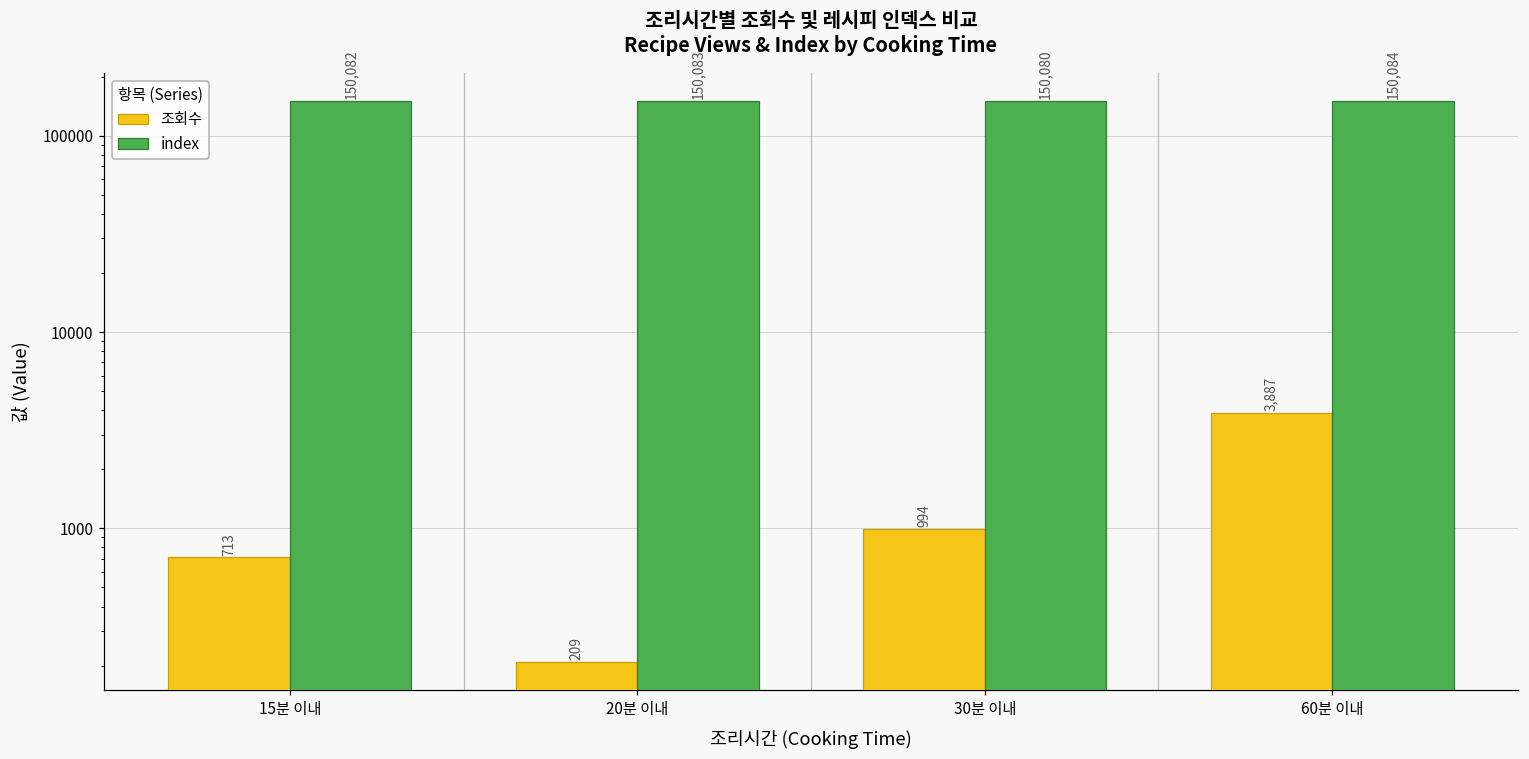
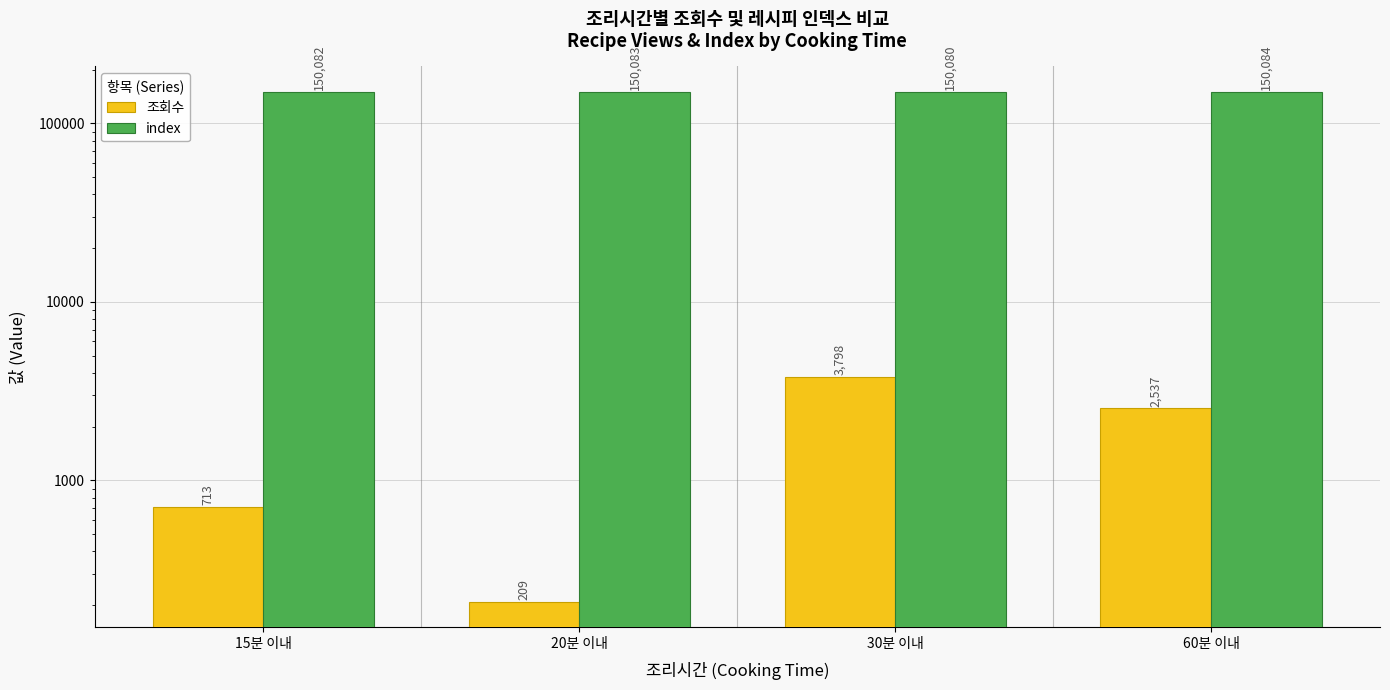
조회수, 30분 이내: 994 -> 3,798
조회수, 60분 이내: 3,887 -> 2,537
